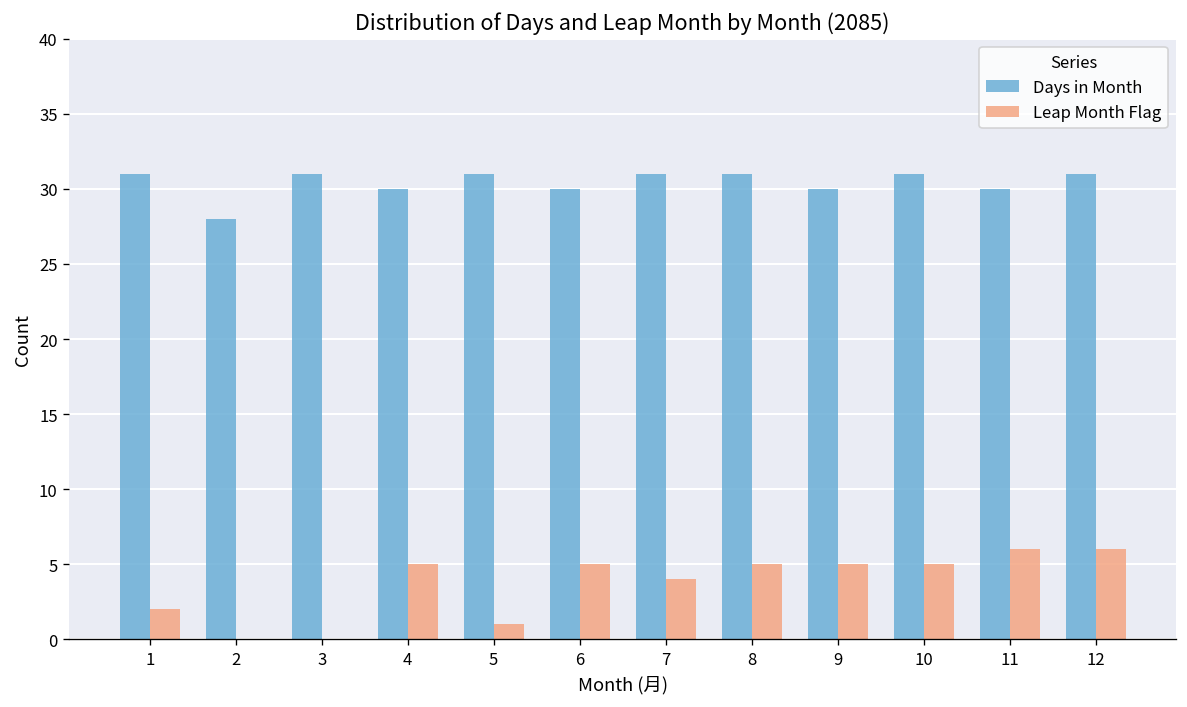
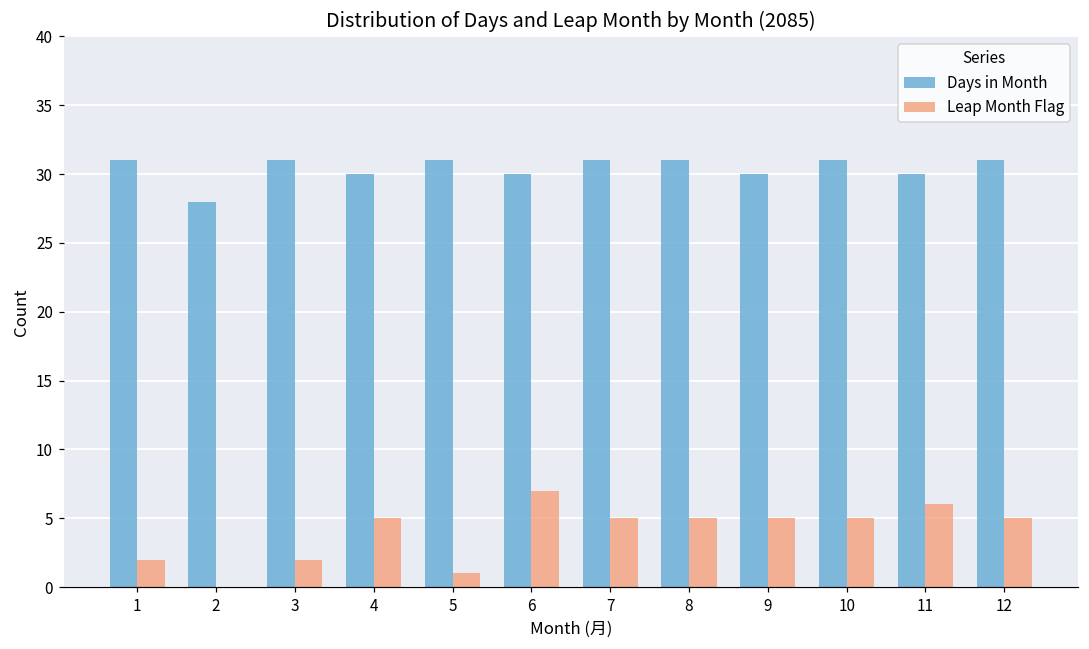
Leap Month Flag, 3: 0 -> 2
Leap Month Flag, 6: 5 -> 7
Leap Month Flag, 7: 4 -> 5
Leap Month Flag, 12: 6 -> 5
